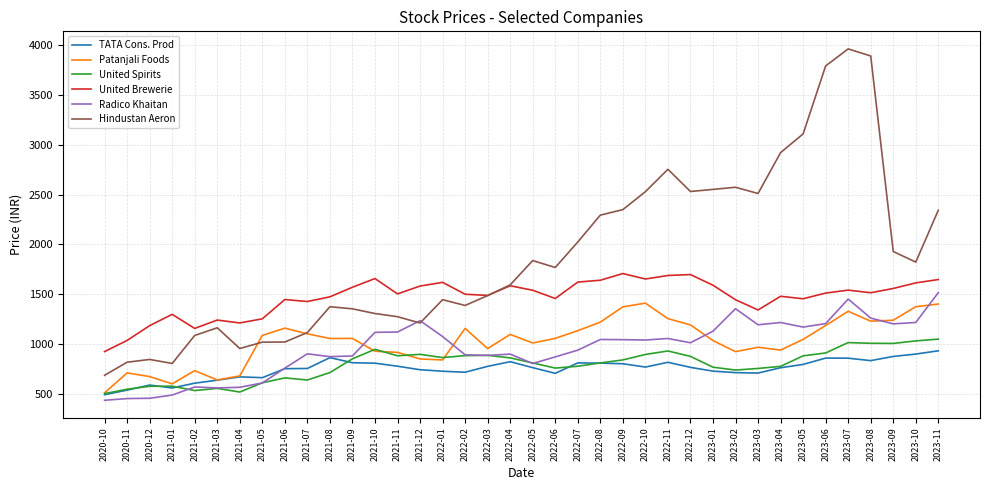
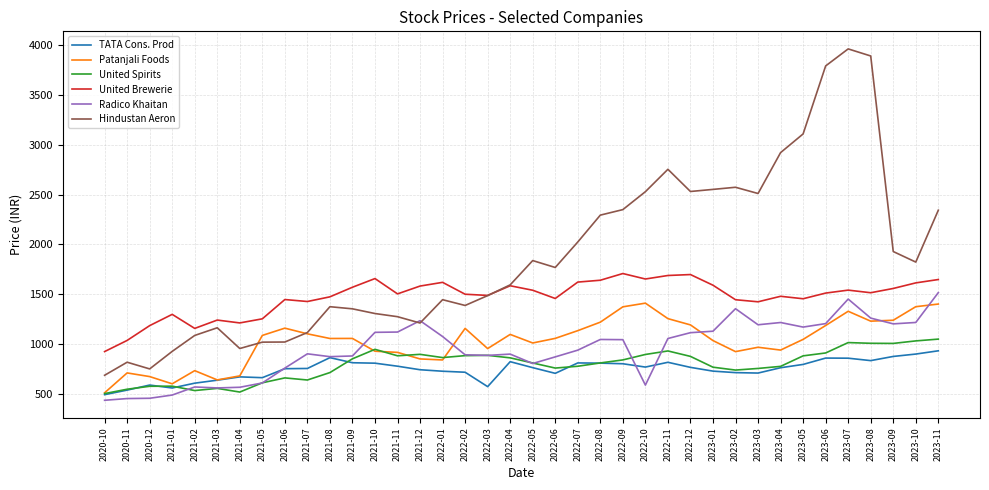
Hindustan Aeron, 2020-12: 850 -> 750
Hindustan Aeron, 2021-01: 800 -> 900
TATA Cons. Prod, 2022-03: 800 -> 600
Radico Khaitan, 2022-10: 1000 -> 600
Radico Khaitan, 2022-12: 1000 -> 1100
United Brewerie, 2023-03: 1300 -> 1400
